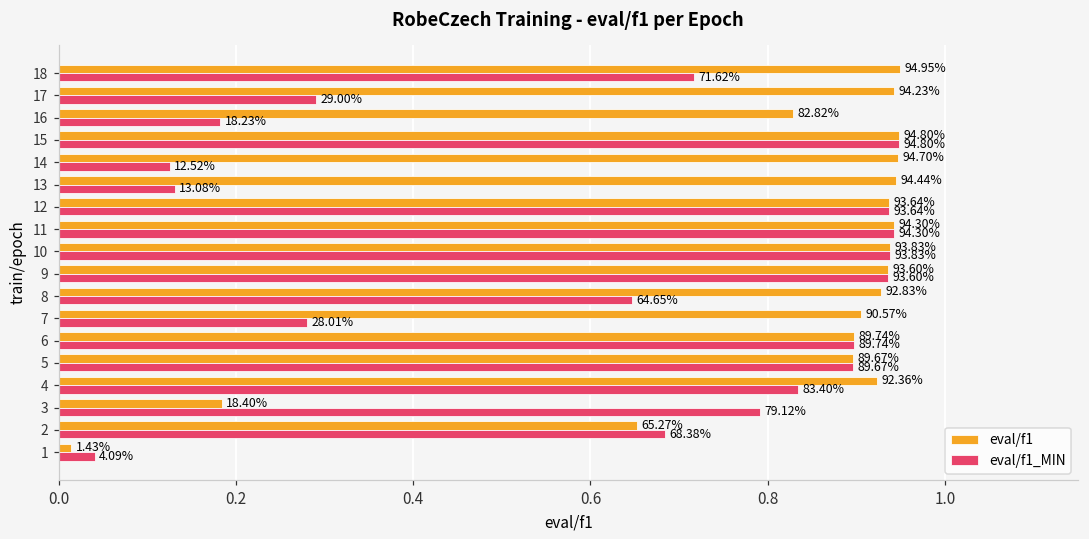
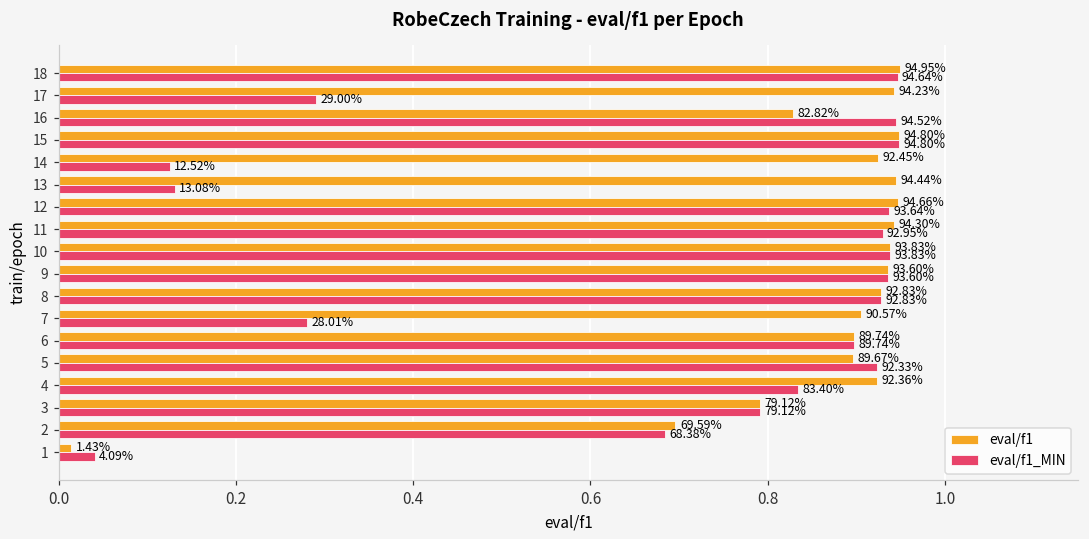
eval/f1_MIN, 18: 71.62% -> 94.64%
eval/f1_MIN, 16: 18.23% -> 94.52%
eval/f1, 14: 94.70% -> 92.45%
eval/f1, 12: 93.64% -> 94.66%
eval/f1_MIN, 11: 94.30% -> 92.95%
eval/f1_MIN, 8: 64.65% -> 92.83%
eval/f1_MIN, 5: 89.67% -> 92.33%
eval/f1, 3: 18.40% -> 79.12%
eval/f1, 2: 65.27% -> 69.59%
